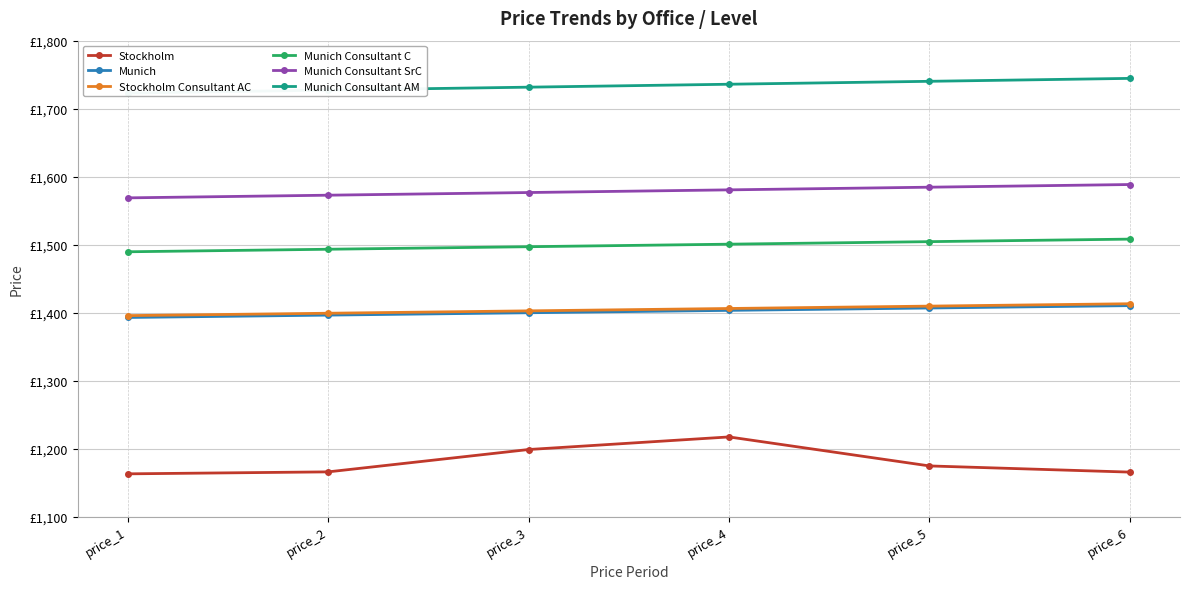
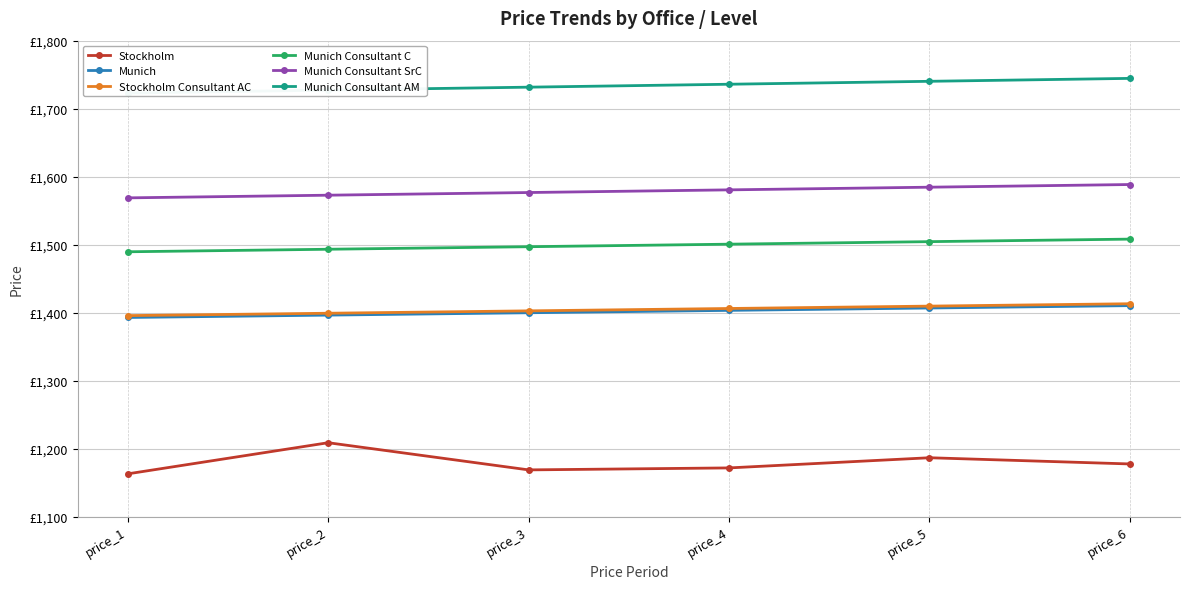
Stockholm, price_2: £1,170 -> £1,210
Stockholm, price_3: £1,200 -> £1,170
Stockholm, price_4: £1,220 -> £1,170
Stockholm, price_5: £1,170 -> £1,190
Stockholm, price_6: £1,170 -> £1,180
